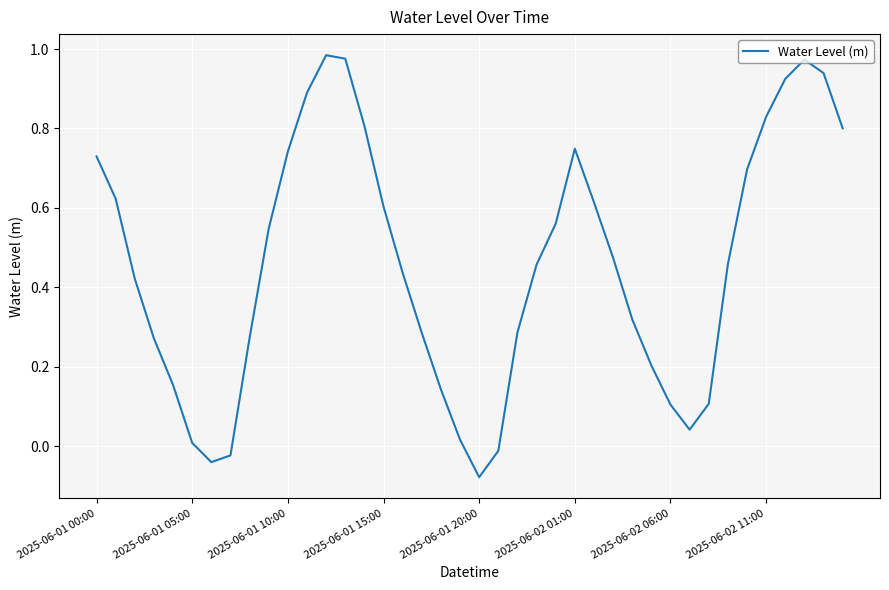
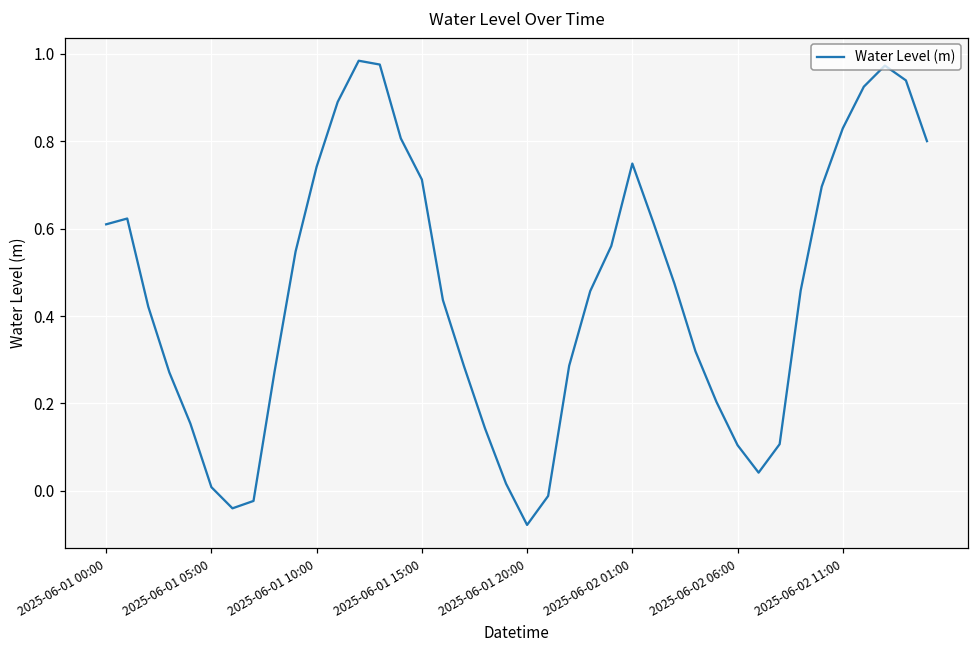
2025-06-01 00:00: 0.73 -> 0.61
2025-06-01 15:00: 0.60 -> 0.71
